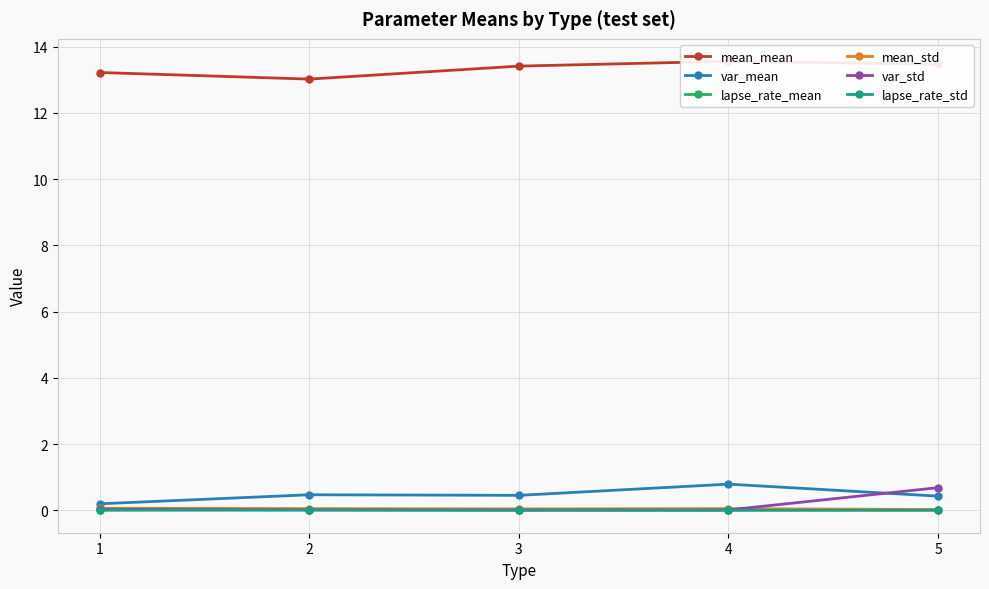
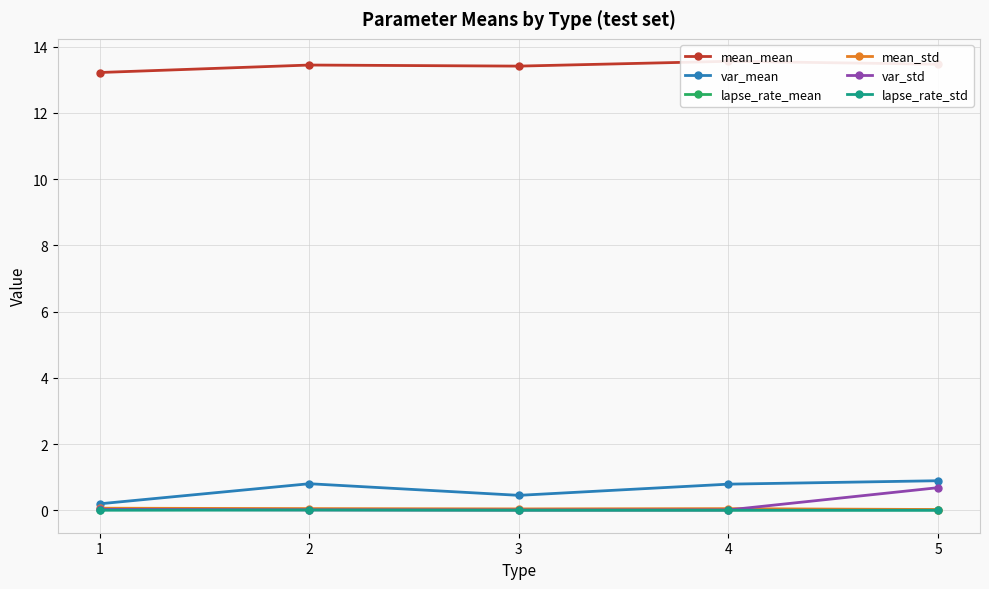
mean_mean, 2: 13.0 -> 13.4
var_mean, 2: 0.5 -> 0.8
var_mean, 5: 0.4 -> 0.9
